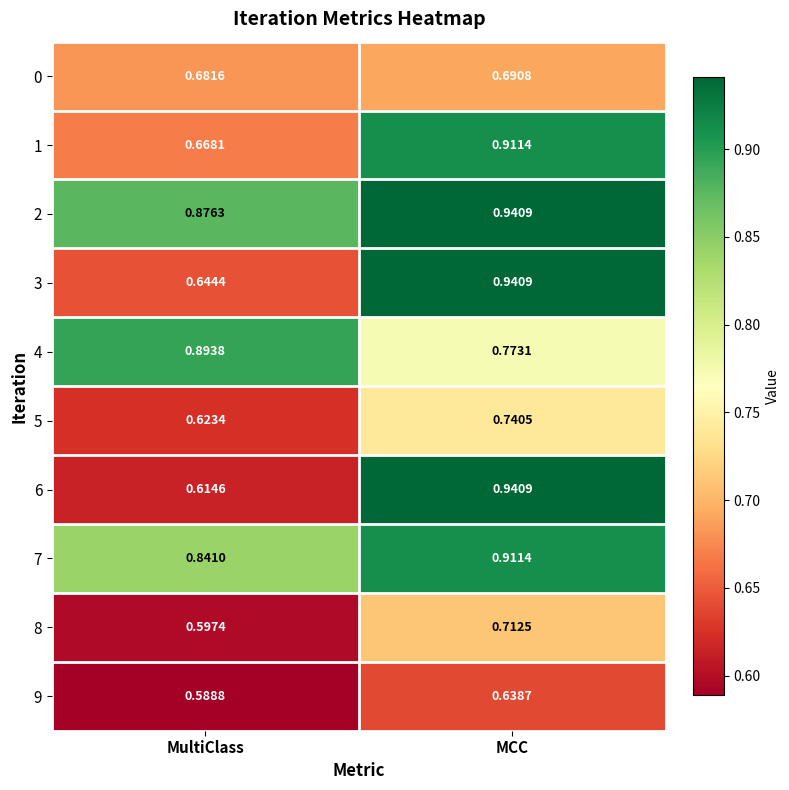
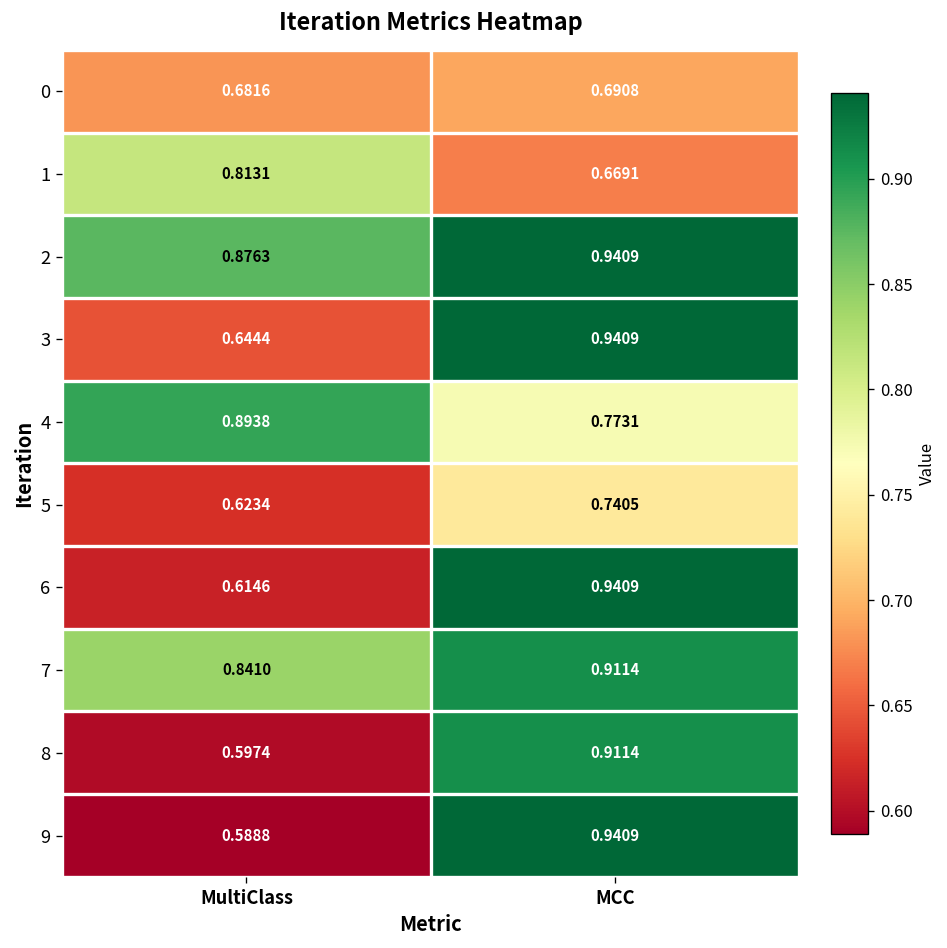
1, MultiClass: 0.6681 -> 0.8131
1, MCC: 0.9114 -> 0.6691
8, MCC: 0.7125 -> 0.9114
9, MCC: 0.6387 -> 0.9409
